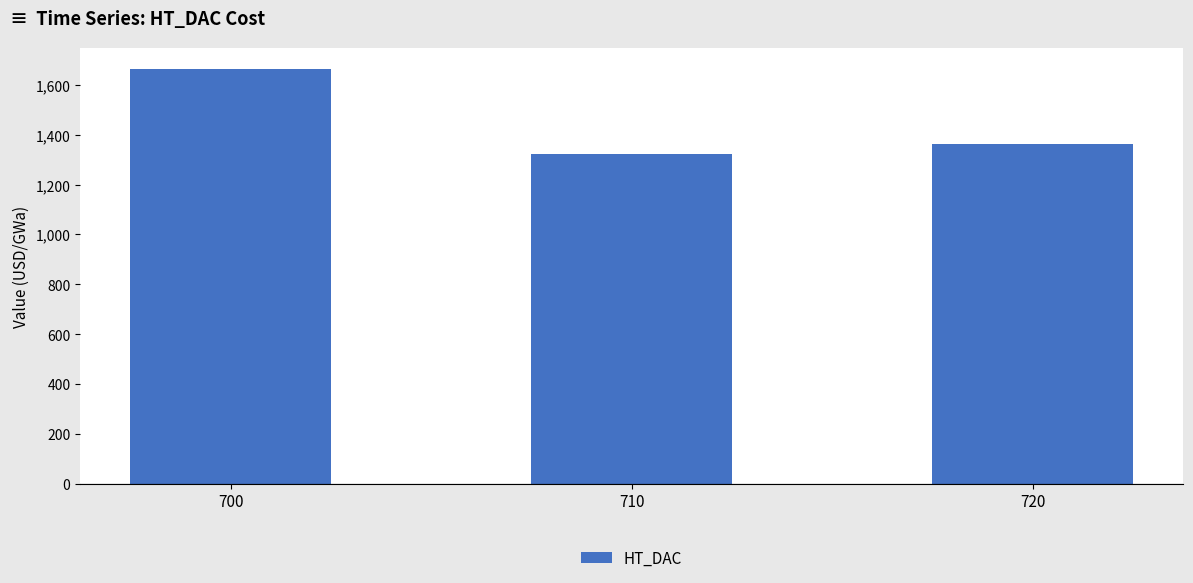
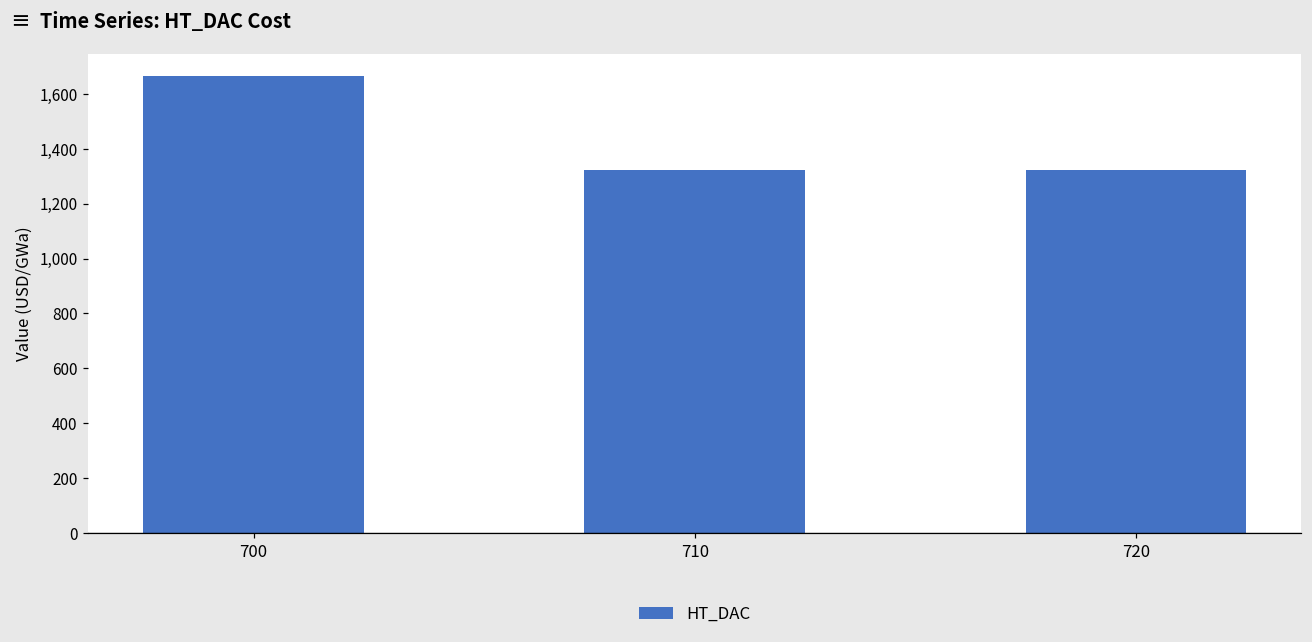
720: 1,360 -> 1,320
